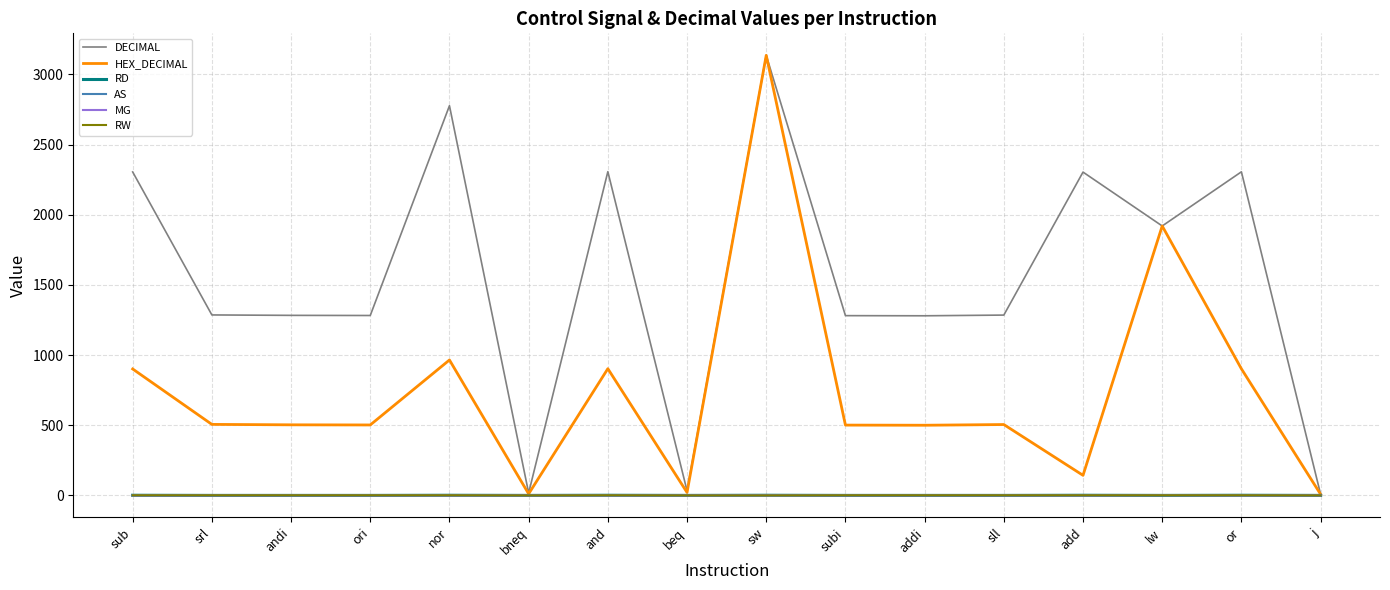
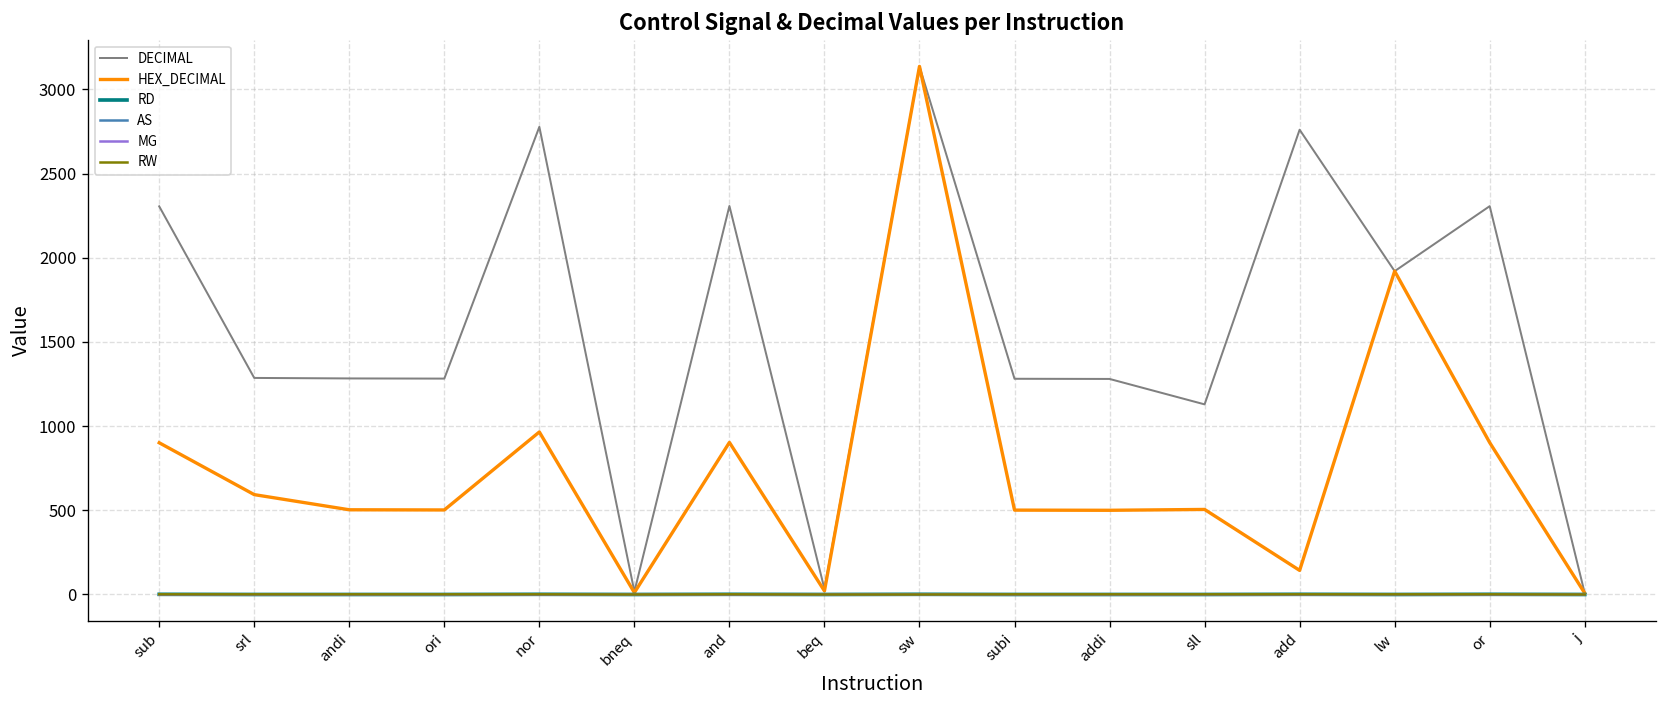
HEX_DECIMAL, srl: 510 -> 590
DECIMAL, sll: 1290 -> 1130
DECIMAL, add: 2300 -> 2760
